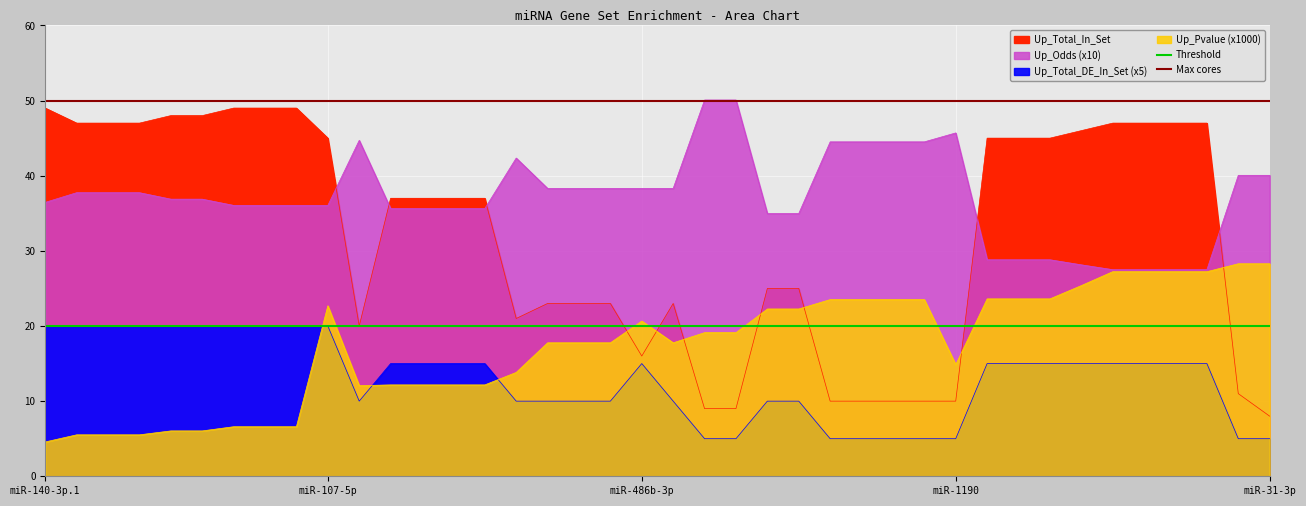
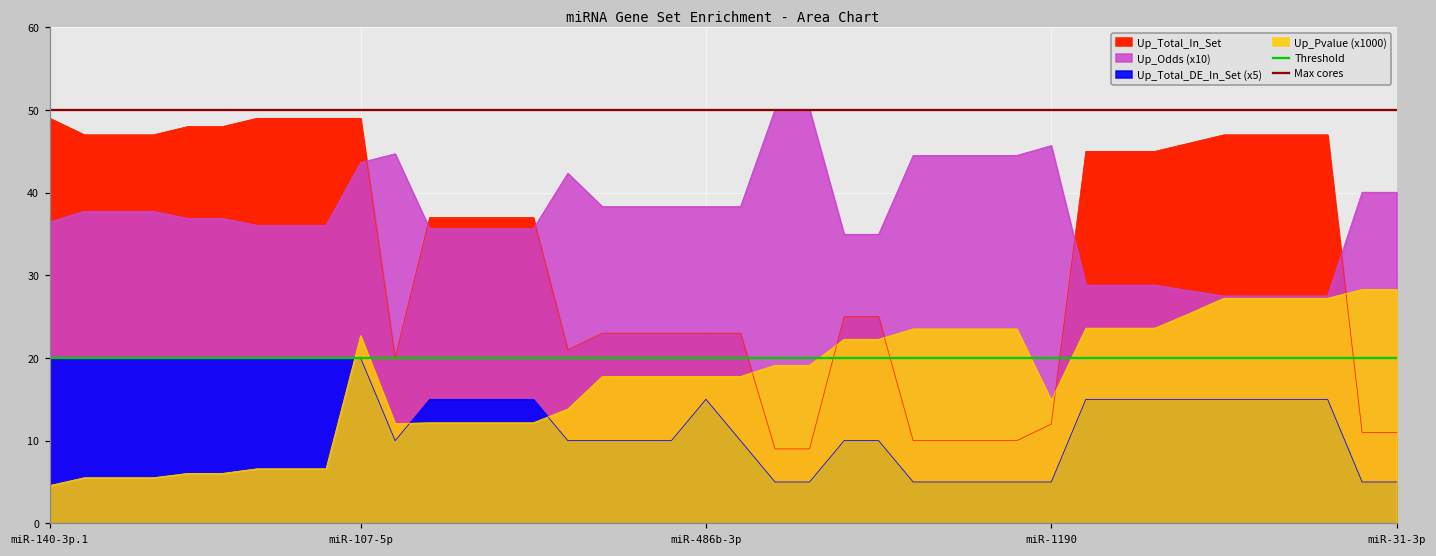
Up_Total_In_Set, miR-107-5p: 45 -> 49
Up_Odds (x10), miR-107-5p: 36 -> 44
Up_Total_In_Set, miR-486b-3p: 16 -> 23
Up_Pvalue (x1000), miR-486b-3p: 21 -> 18
Up_Total_In_Set, miR-1190: 10 -> 12
Up_Total_In_Set, miR-31-3p: 8 -> 11
